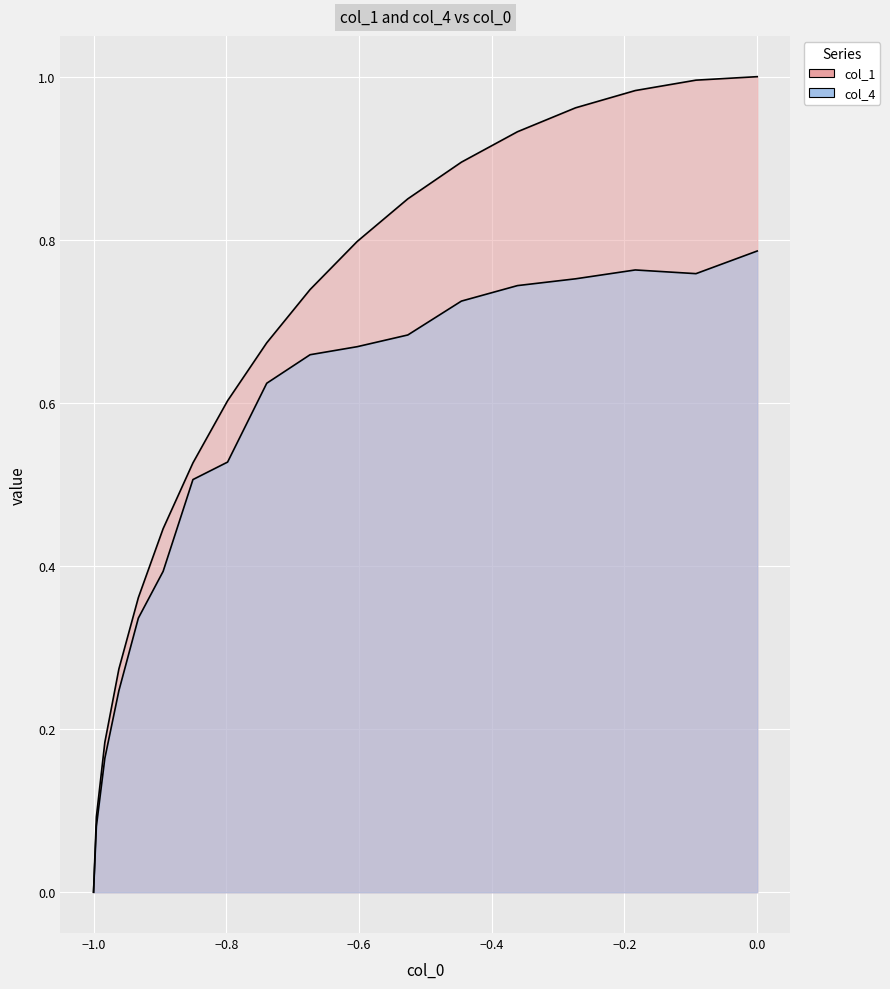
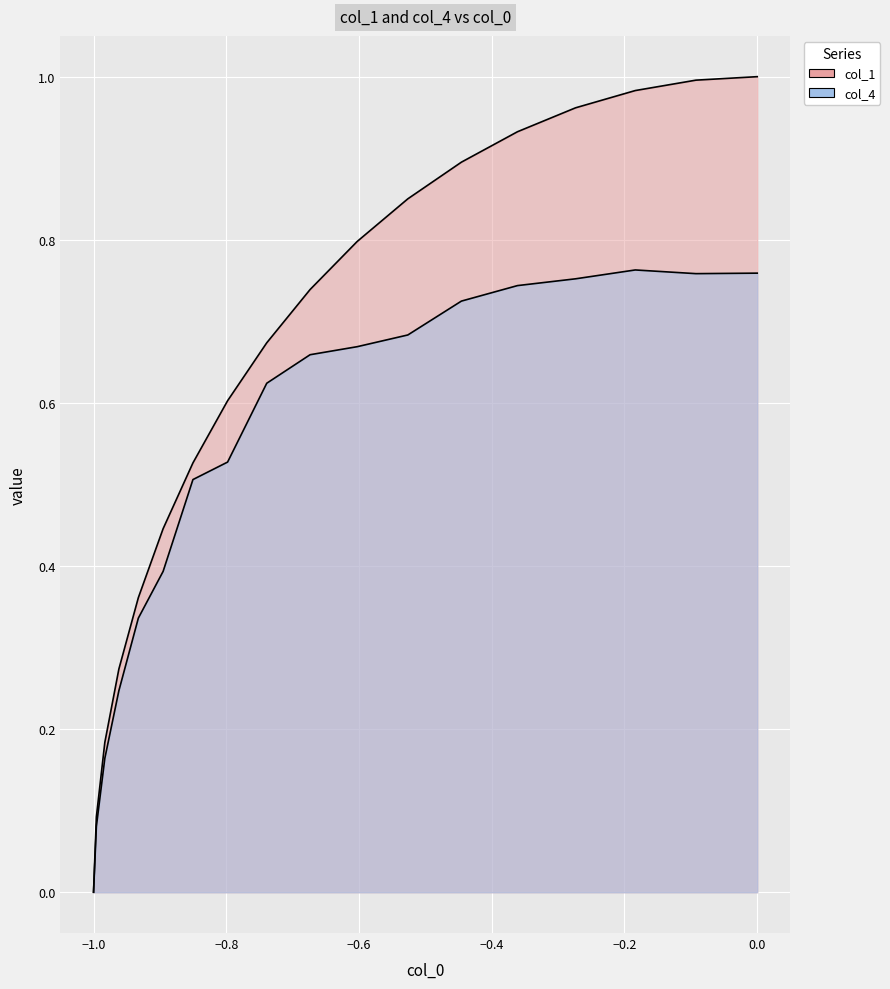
col_4, 0.0: 0.79 -> 0.76
